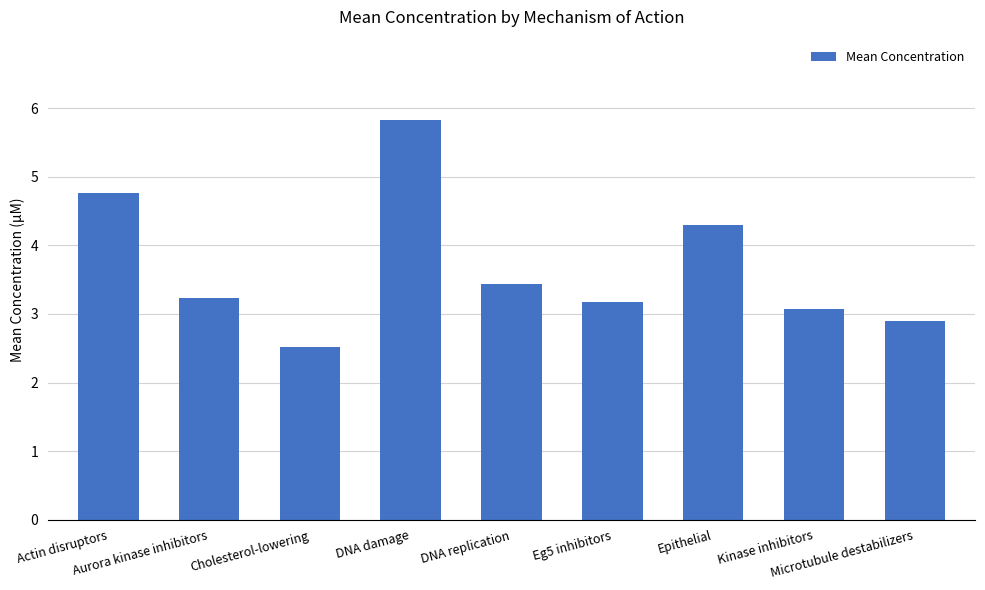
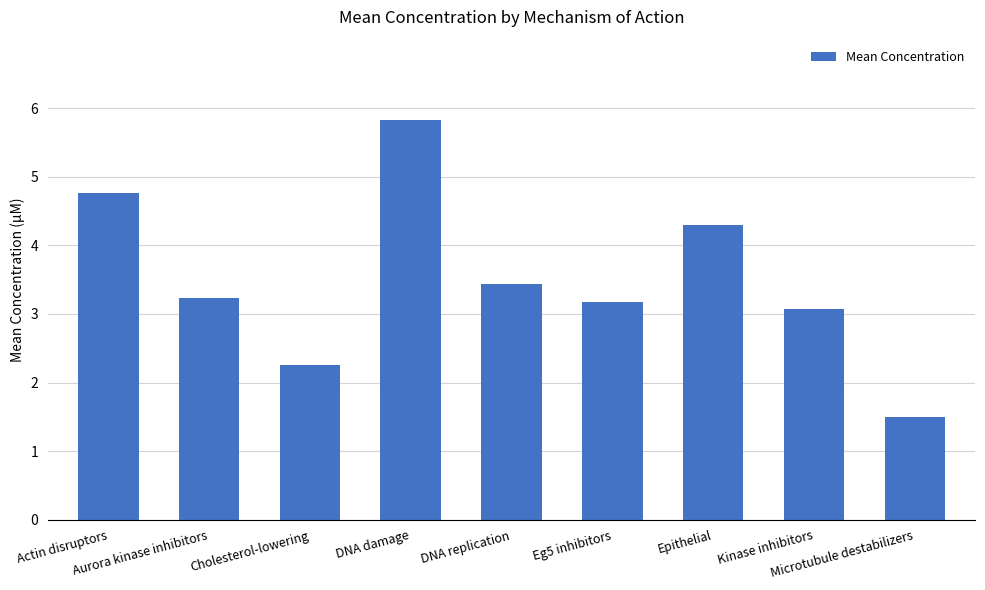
Cholesterol-lowering: 2.5 -> 2.3
Microtubule destabilizers: 2.9 -> 1.5
